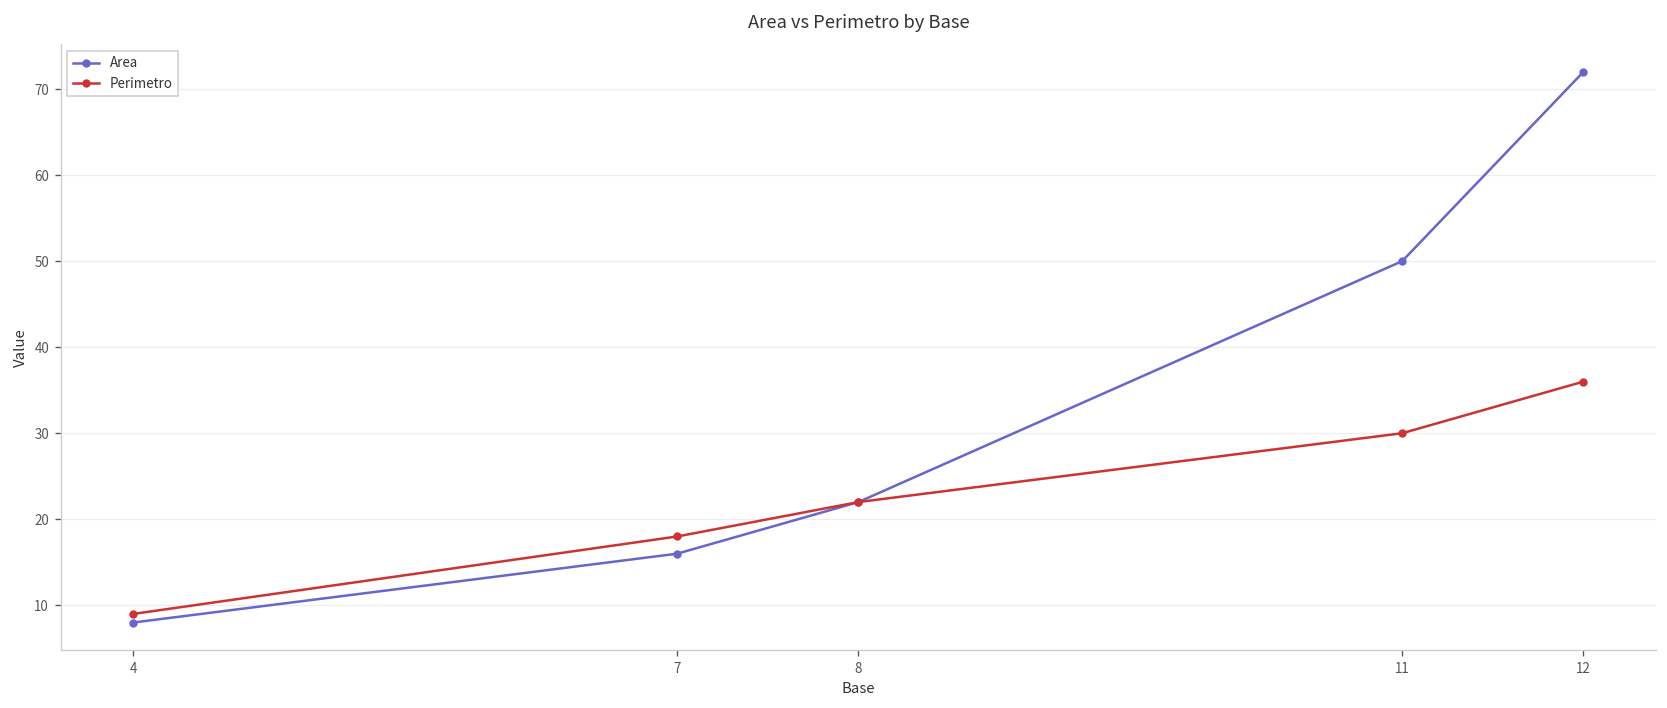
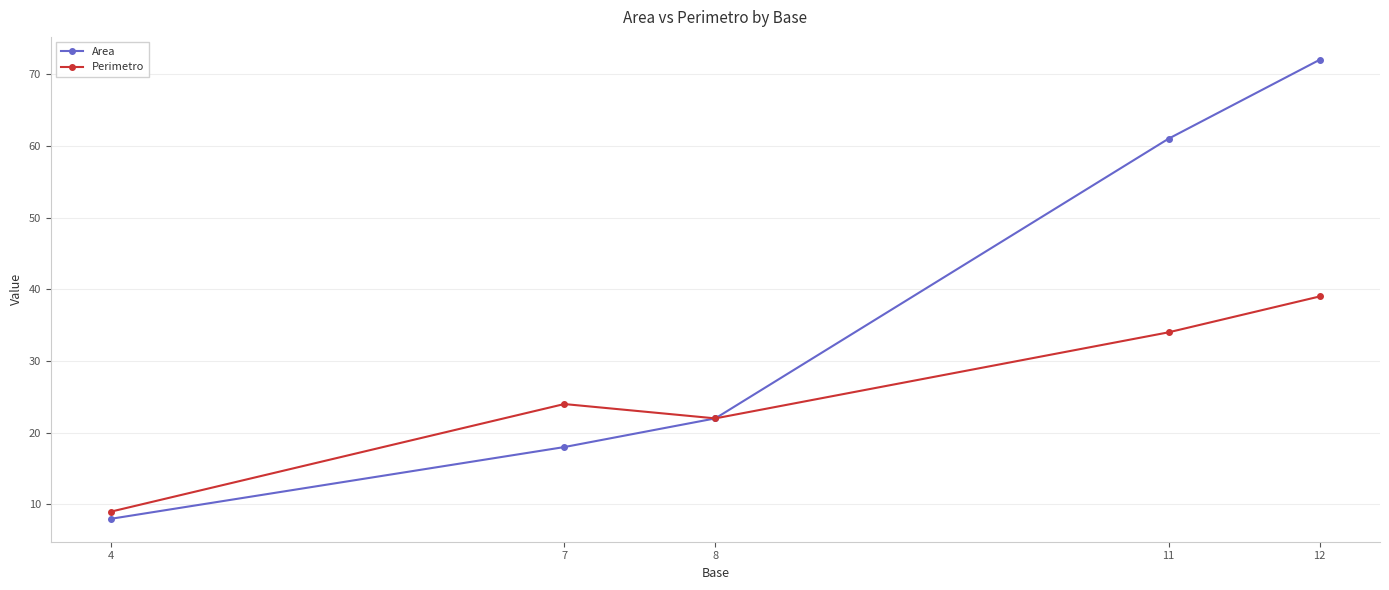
Area, 7: 16 -> 18
Perimetro, 7: 18 -> 24
Area, 11: 50 -> 61
Perimetro, 11: 30 -> 34
Perimetro, 12: 36 -> 39
